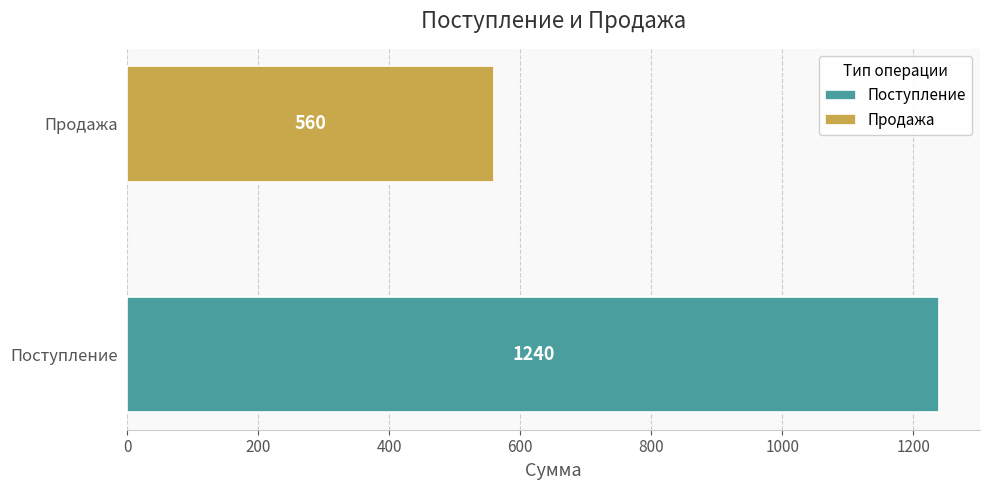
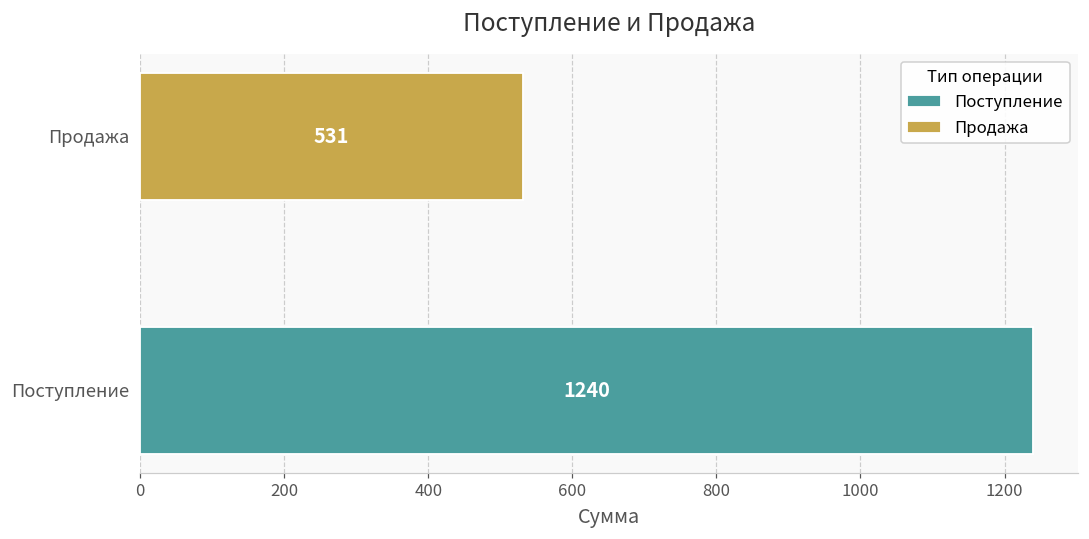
Продажа: 560 -> 531
